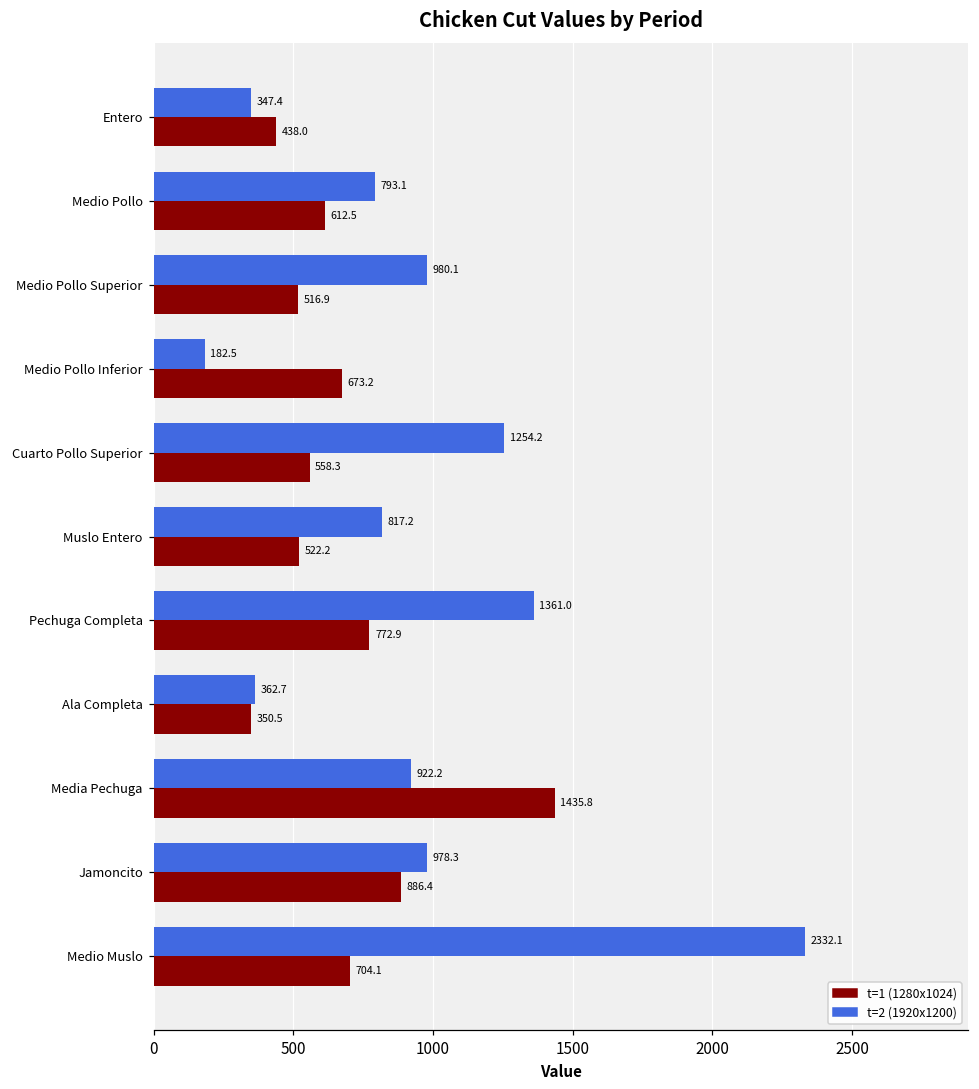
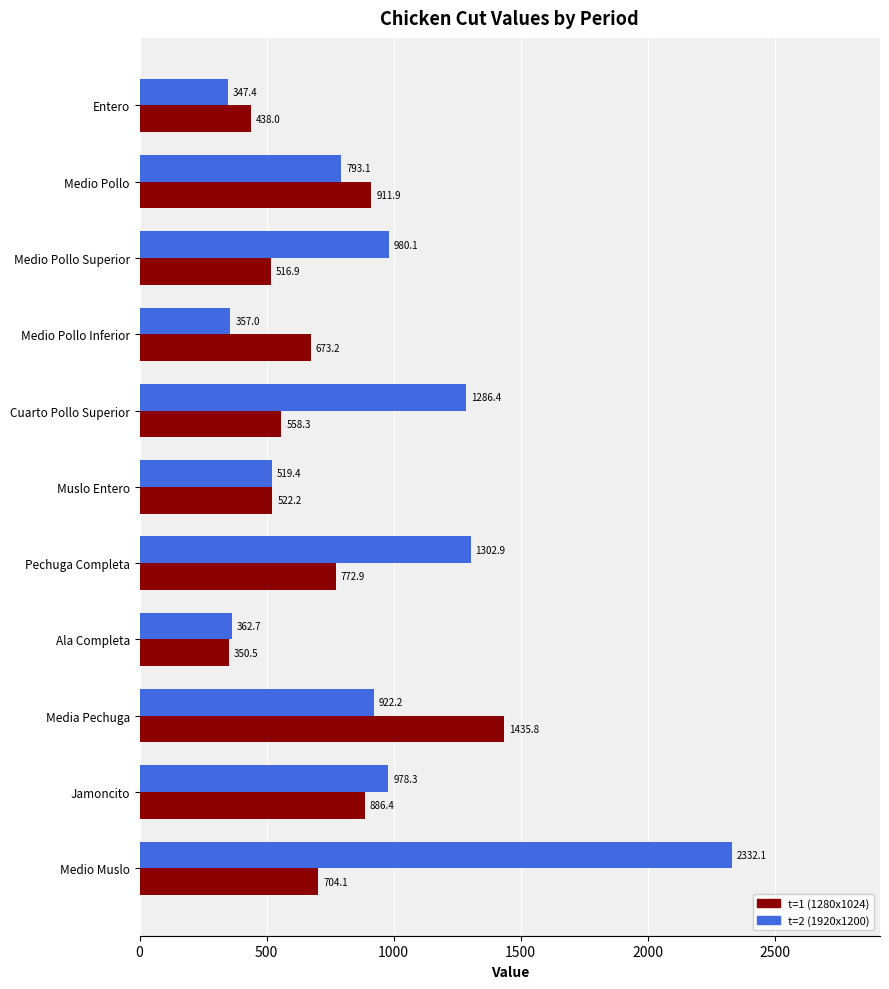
t=1 (1280x1024), Medio Pollo: 612.5 -> 911.9
t=2 (1920x1200), Medio Pollo Inferior: 182.5 -> 357.0
t=2 (1920x1200), Cuarto Pollo Superior: 1254.2 -> 1286.4
t=2 (1920x1200), Muslo Entero: 817.2 -> 519.4
t=2 (1920x1200), Pechuga Completa: 1361.0 -> 1302.9
